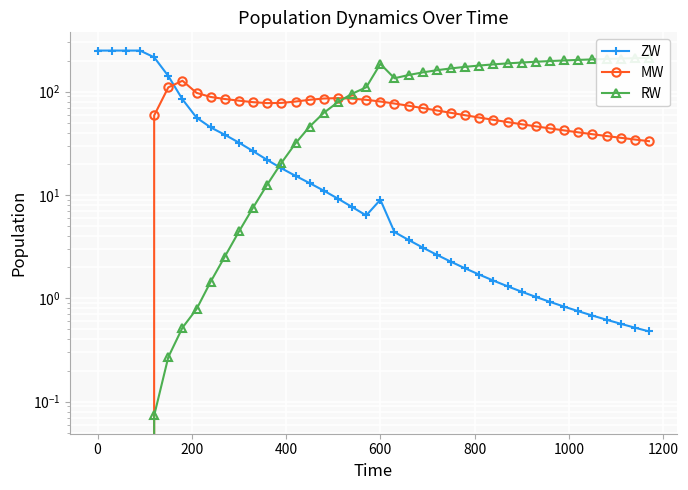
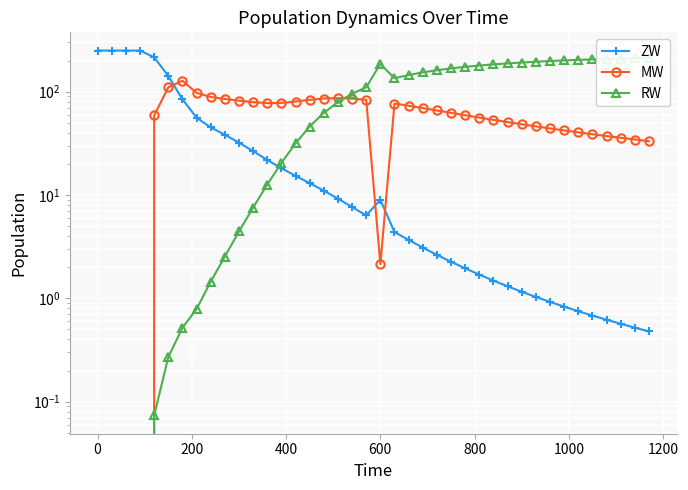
MW, 600: 80 -> 2.1
